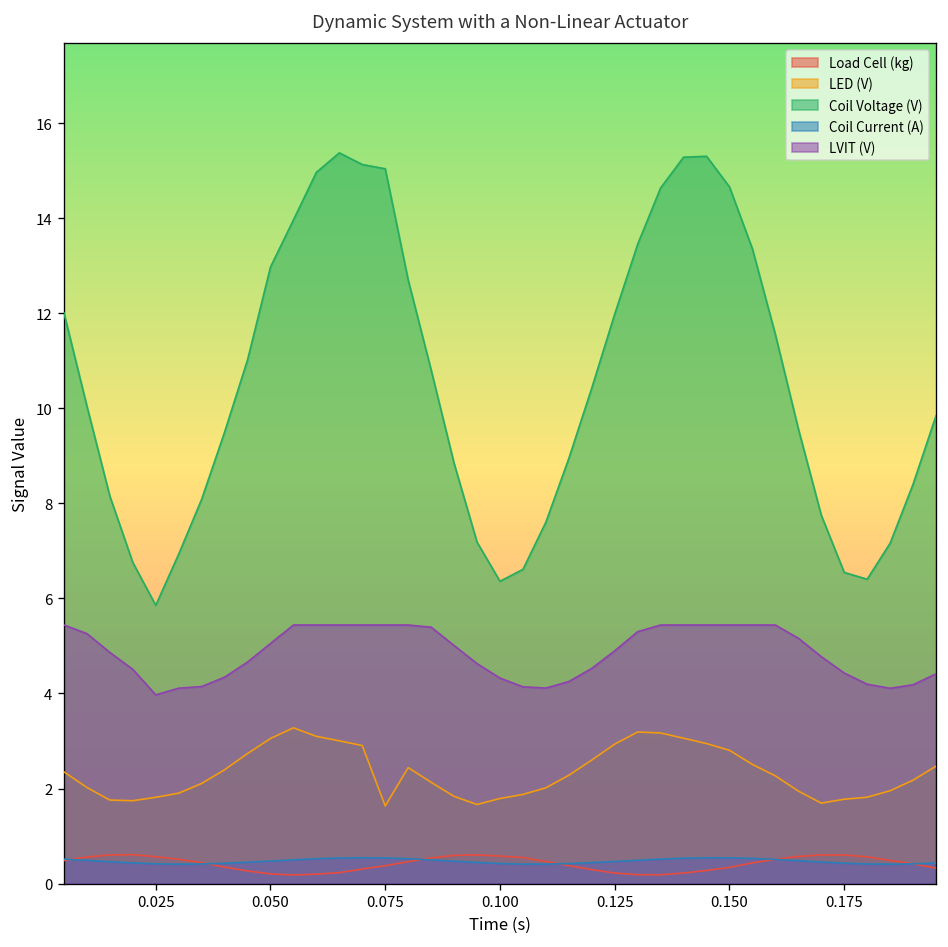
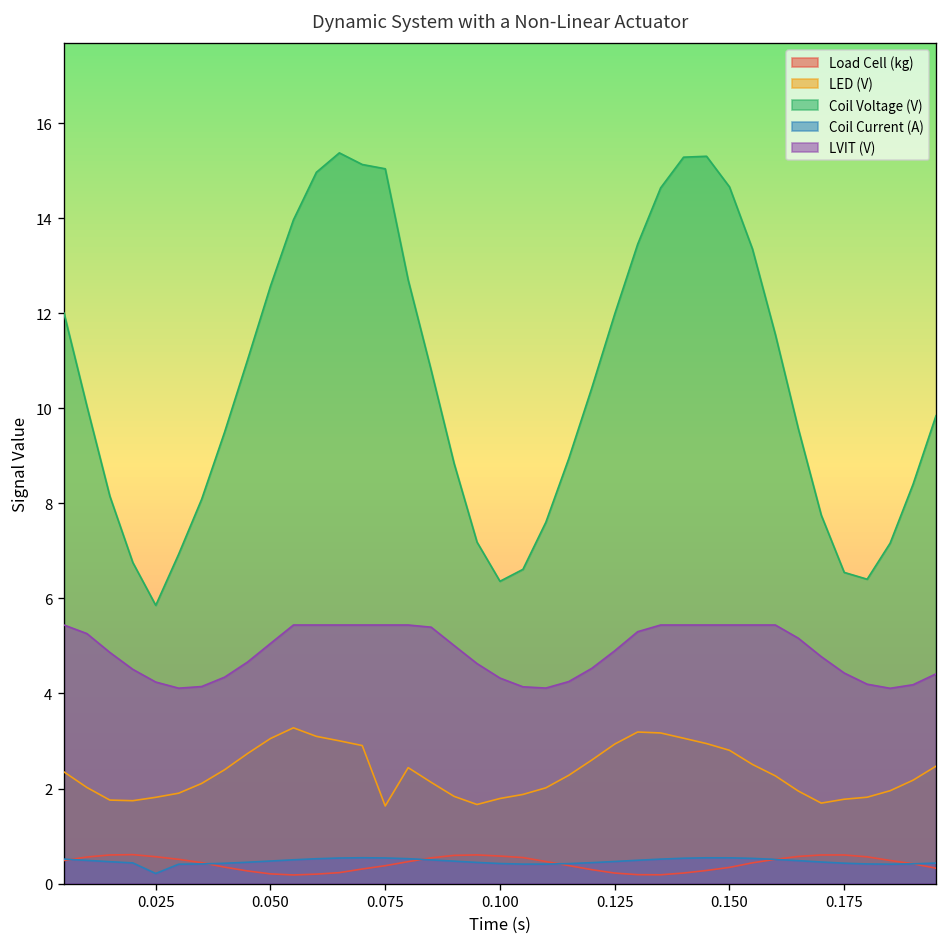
Coil Current (A), 0.025: 0.4 -> 0.2
LVIT (V), 0.025: 4.0 -> 4.2
Coil Voltage (V), 0.050: 13.0 -> 12.6
